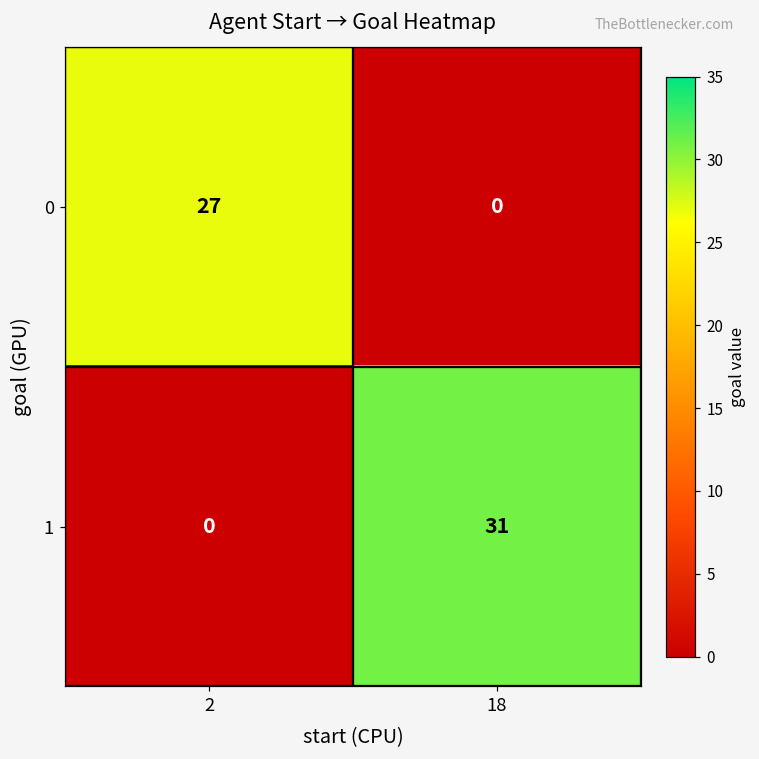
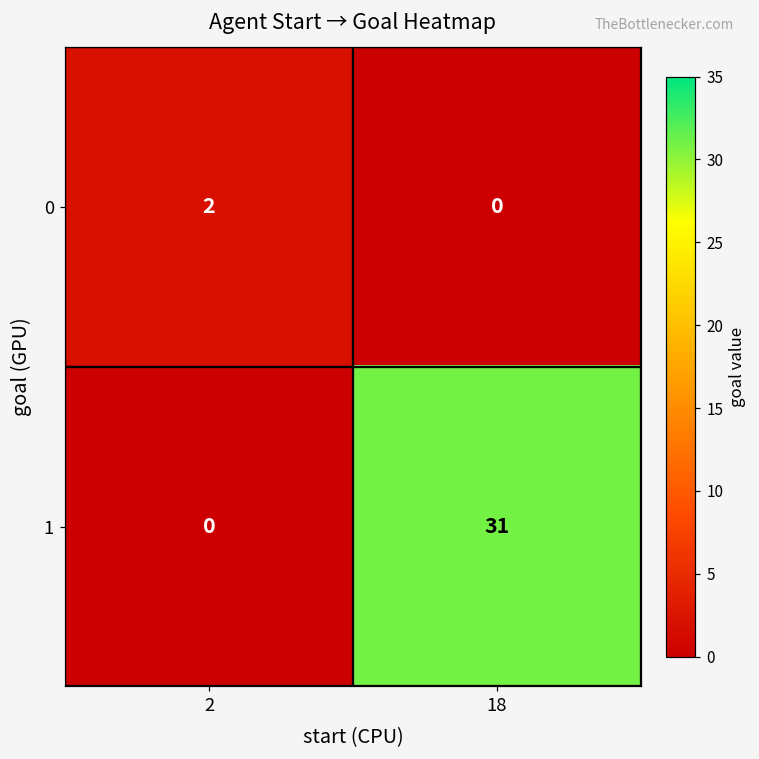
0, 2: 27 -> 2
